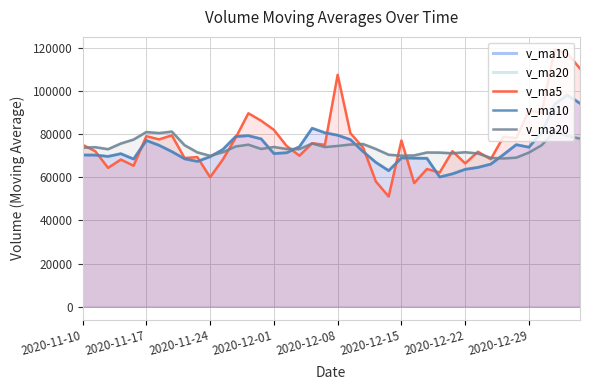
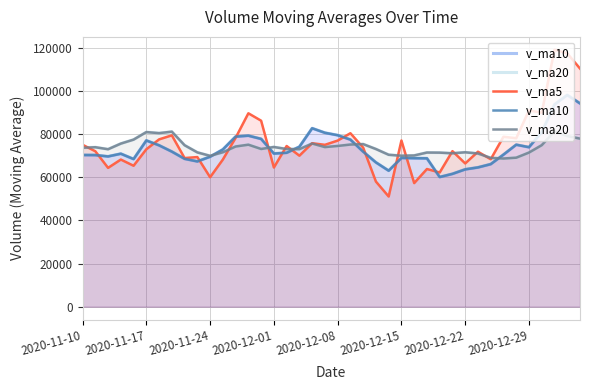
v_ma5, 2020-11-17: 79000 -> 73000
v_ma5, 2020-12-01: 82000 -> 64000
v_ma5, 2020-12-08: 107000 -> 77000
